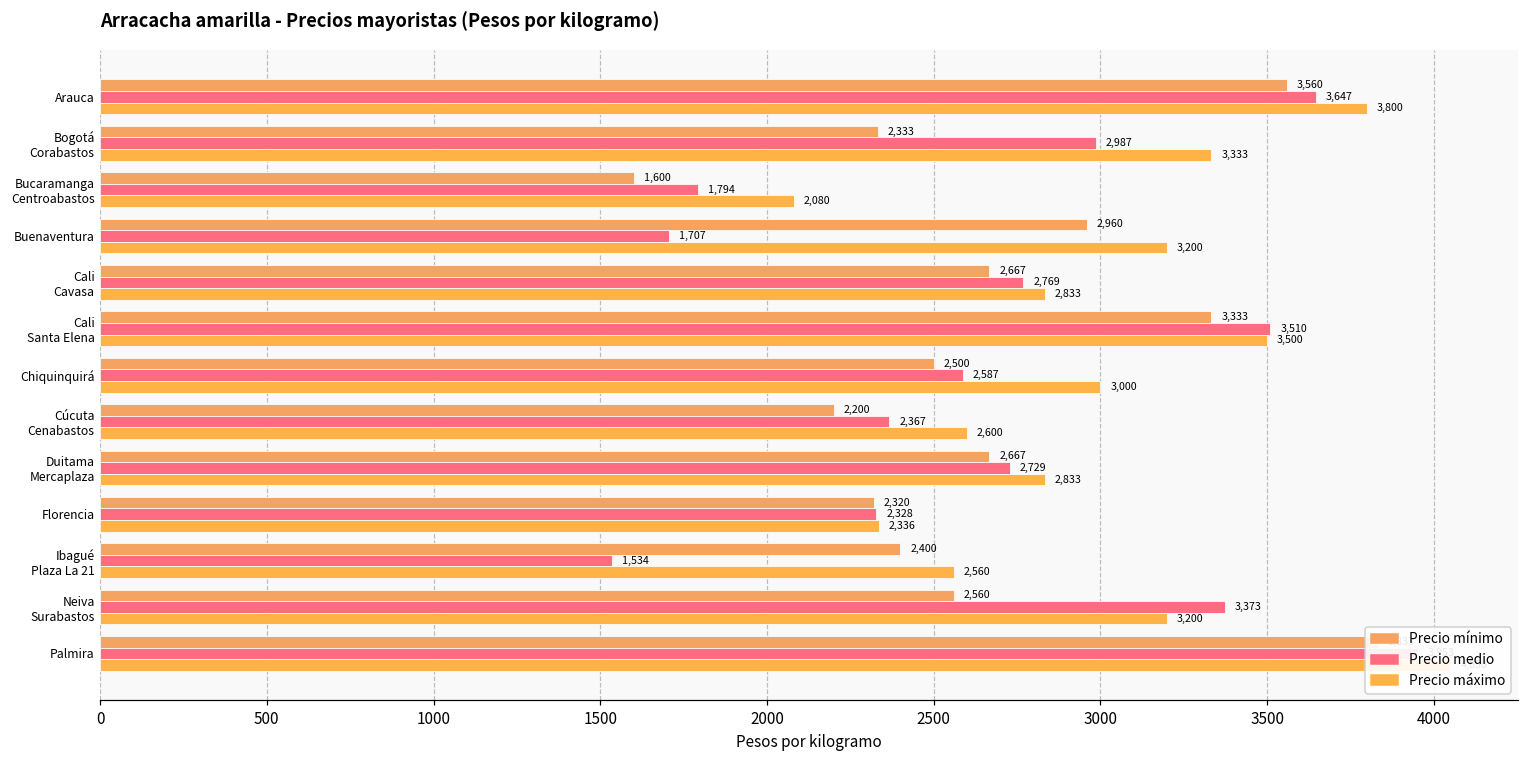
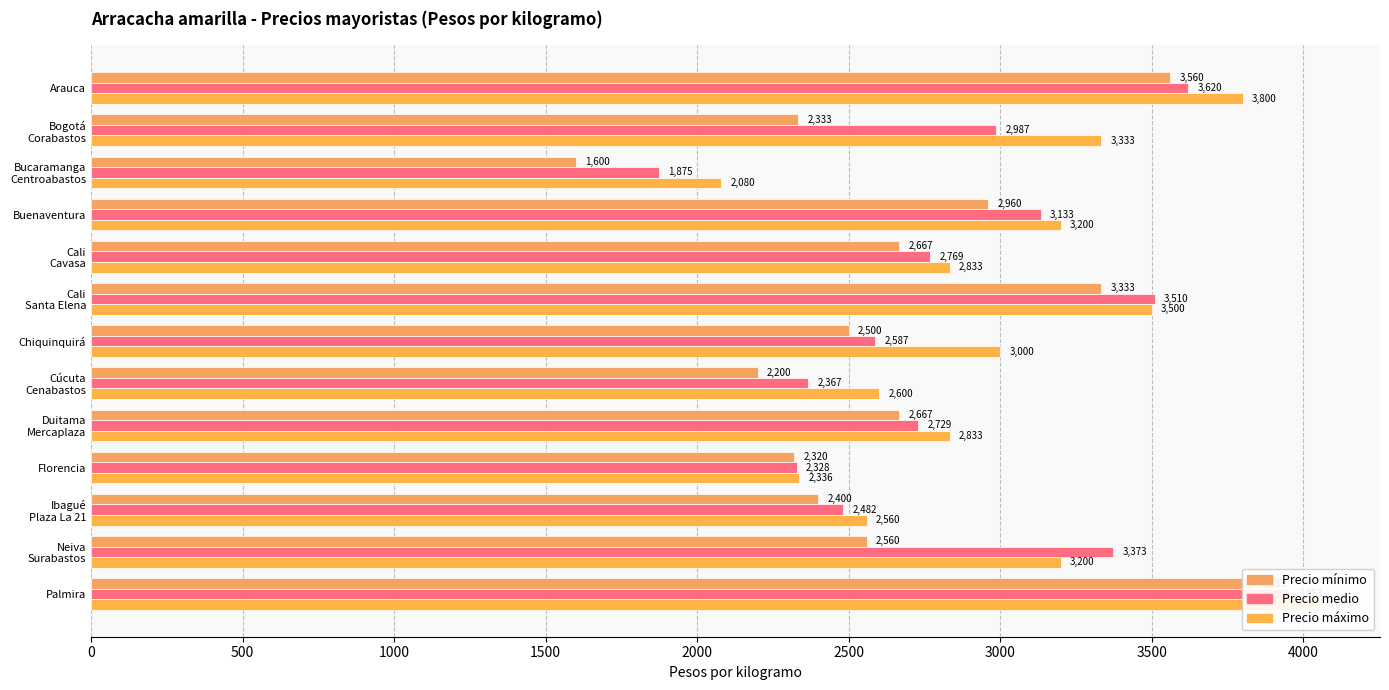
Precio medio, Arauca: 3,647 -> 3,620
Precio medio, Bucaramanga Centroabastos: 1,794 -> 1,875
Precio medio, Buenaventura: 1,707 -> 3,133
Precio medio, Ibagué Plaza La 21: 1,534 -> 2,482
